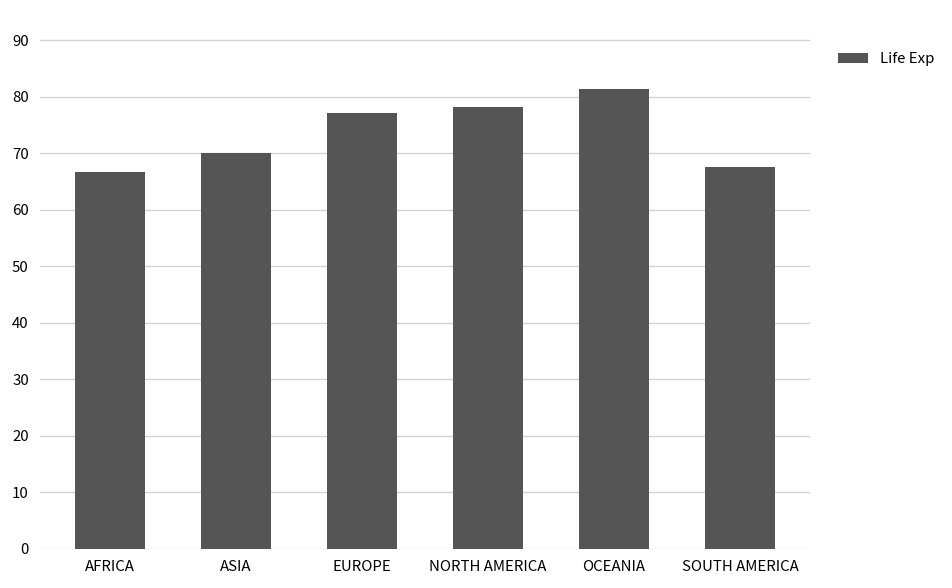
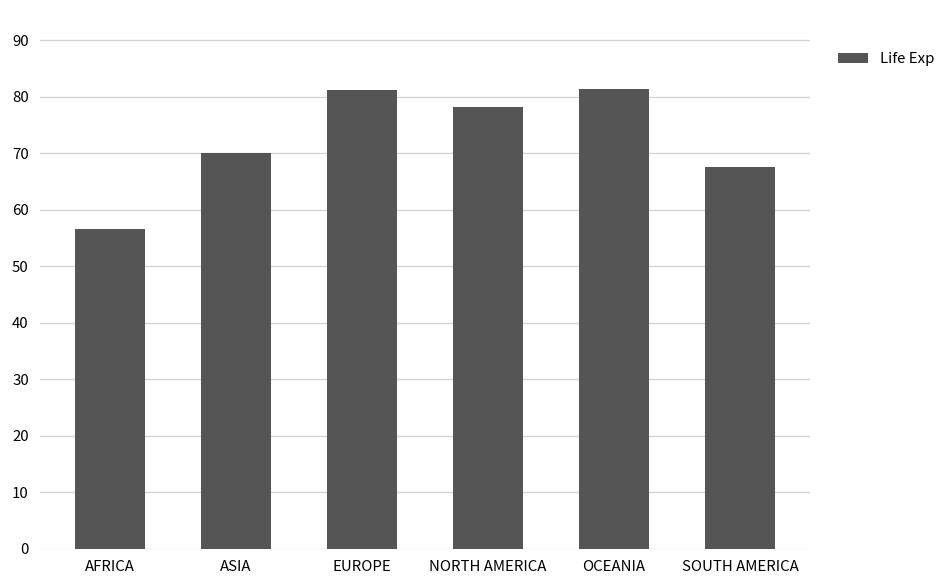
AFRICA: 67 -> 57
EUROPE: 77 -> 81
